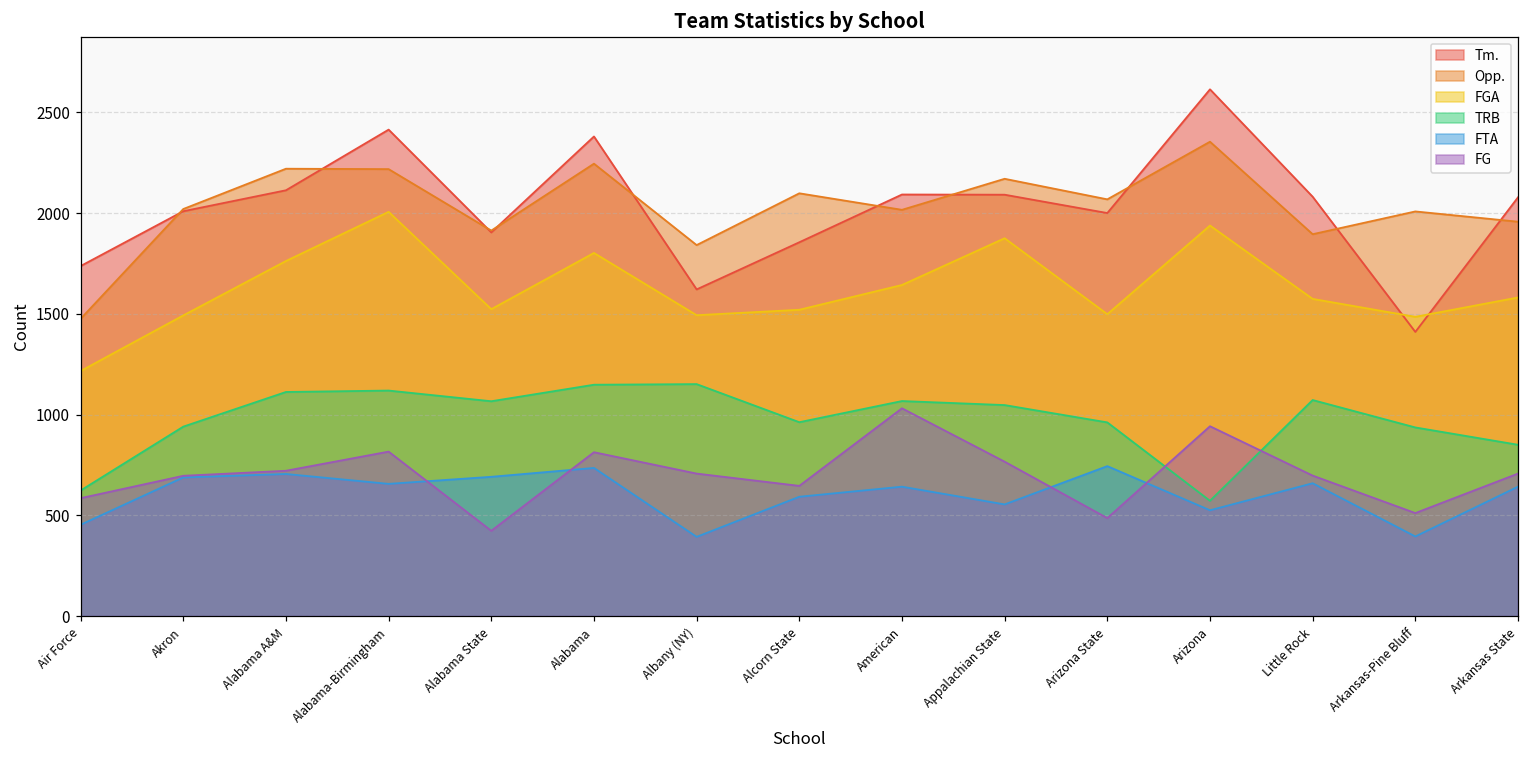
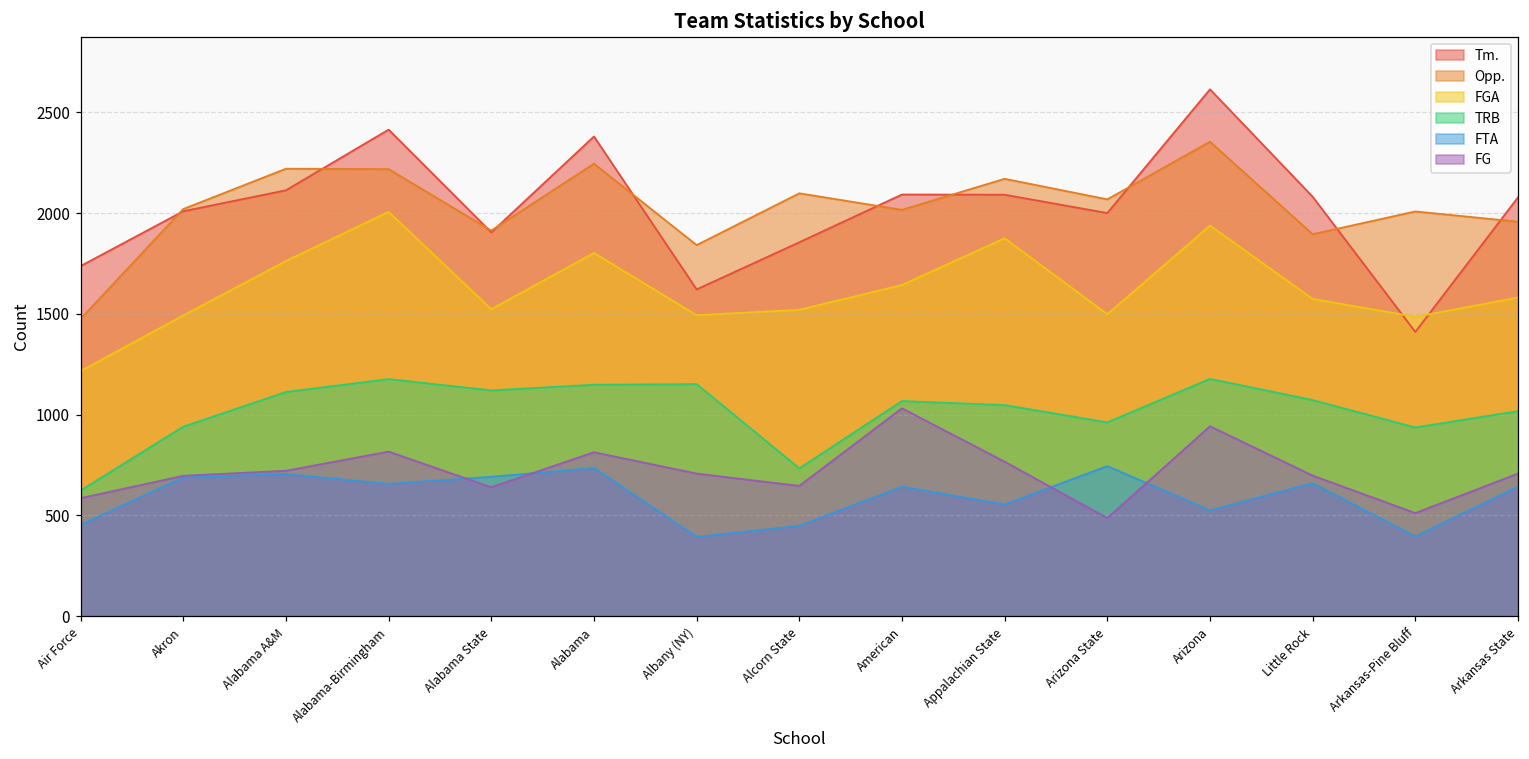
TRB, Alabama-Birmingham: 1120 -> 1180
TRB, Alabama State: 1070 -> 1120
FG, Alabama State: 420 -> 640
TRB, Alcorn State: 960 -> 730
FTA, Alcorn State: 590 -> 450
TRB, Arizona: 570 -> 1180
TRB, Arkansas State: 850 -> 1020
